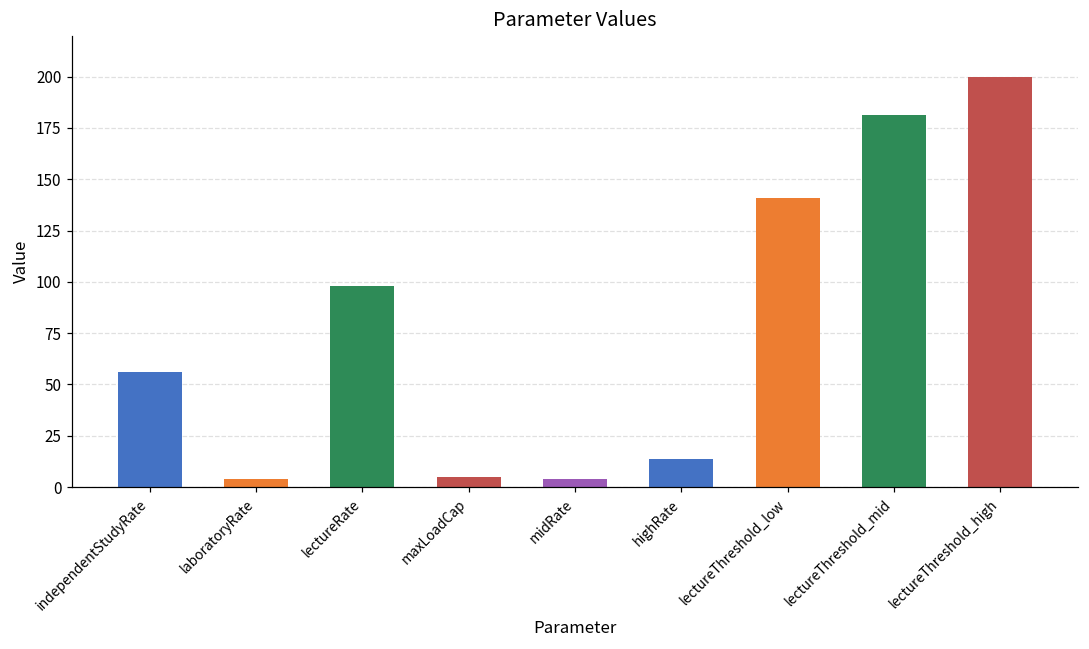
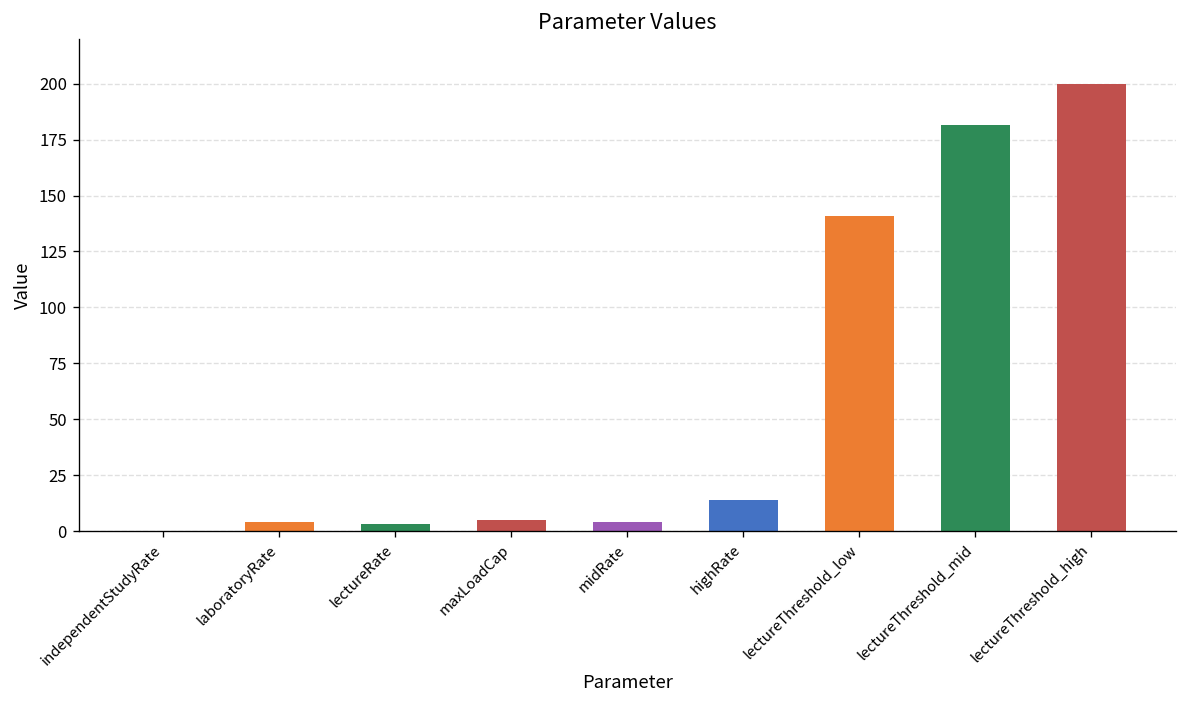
independentStudyRate: 56 -> 0
lectureRate: 98 -> 3
